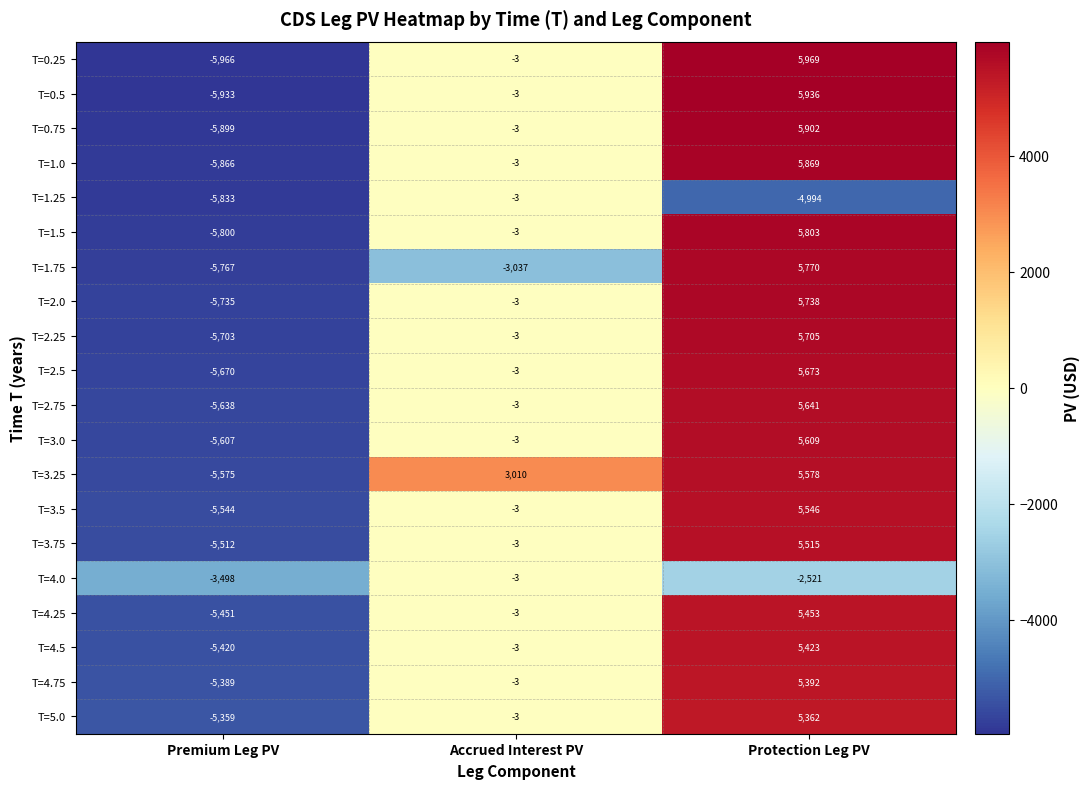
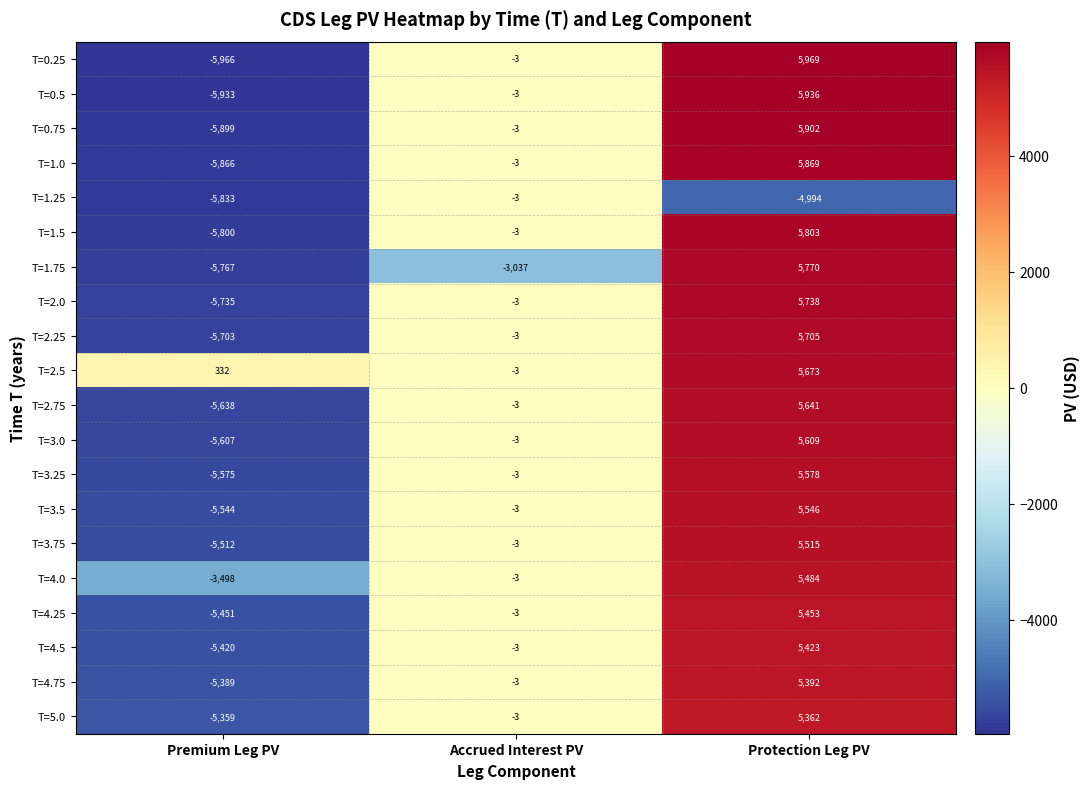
T=2.5, Premium Leg PV: -5,670 -> 332
T=3.25, Accrued Interest PV: 3,010 -> -3
T=4.0, Protection Leg PV: -2,521 -> 5,484
